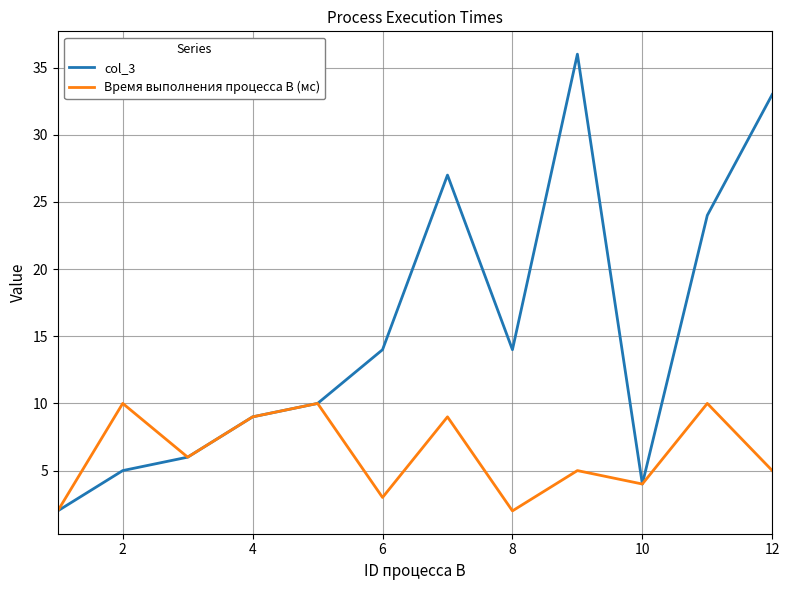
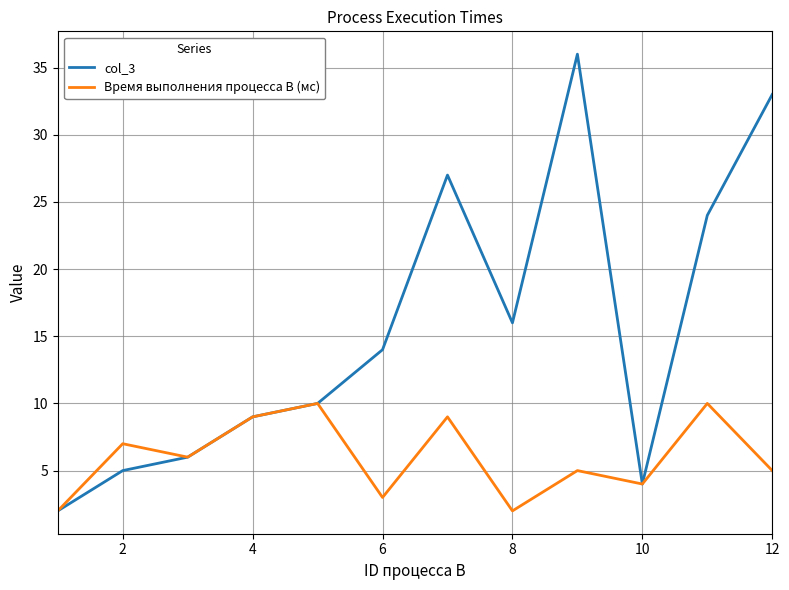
Время выполнения процесса B (мс), 2: 10 -> 7
col_3, 8: 14 -> 16
